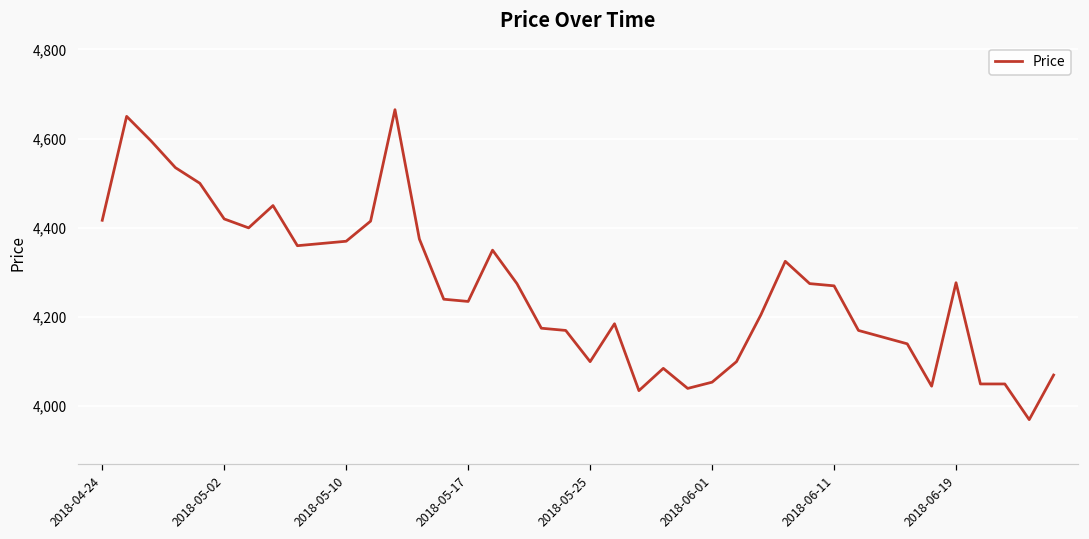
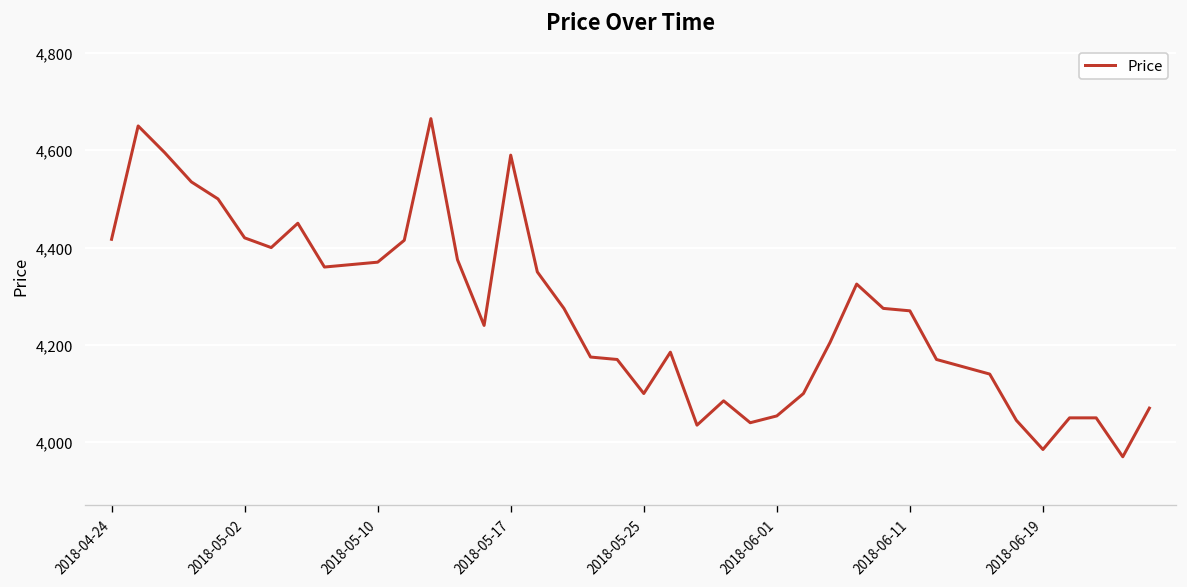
2018-05-17: 4,240 -> 4,590
2018-06-19: 4,280 -> 3,990
